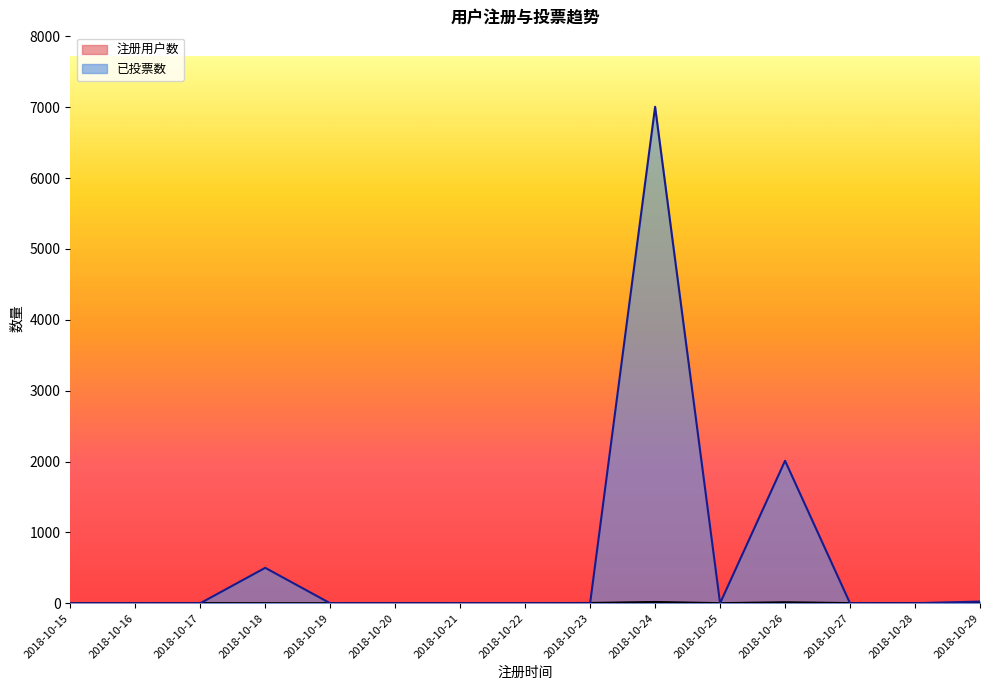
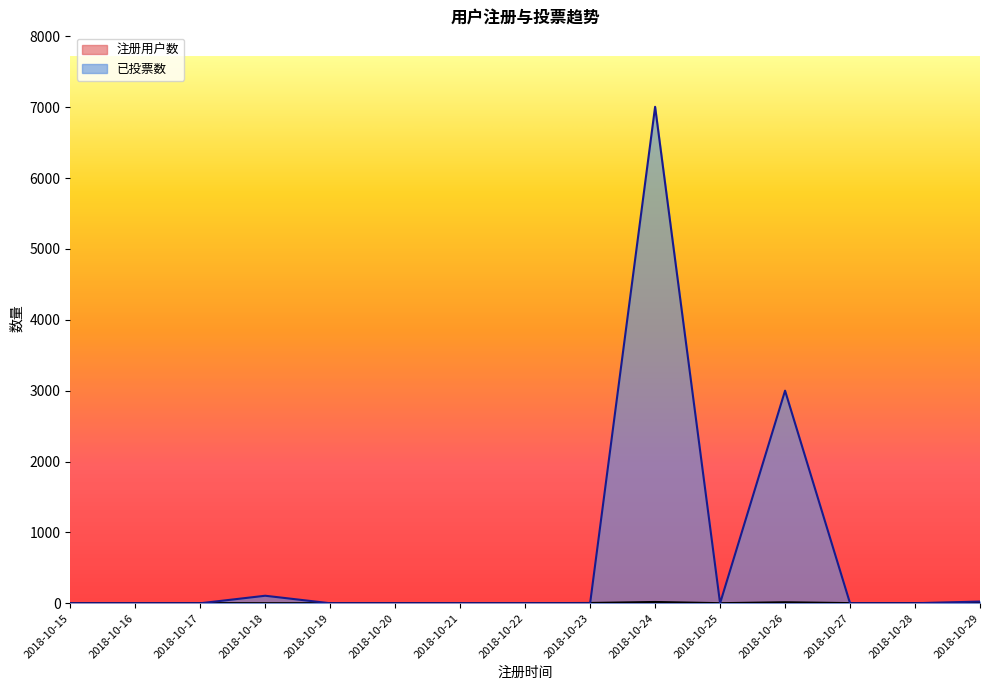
已投票数, 2018-10-18: 500 -> 100
已投票数, 2018-10-26: 2000 -> 3000
